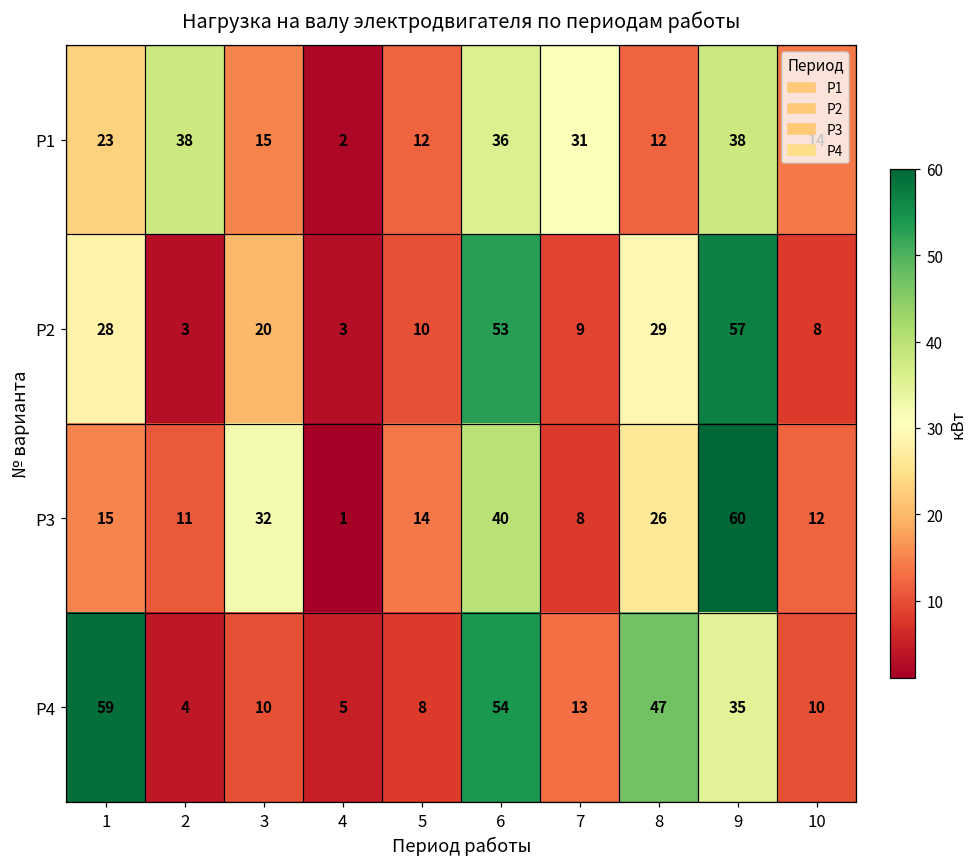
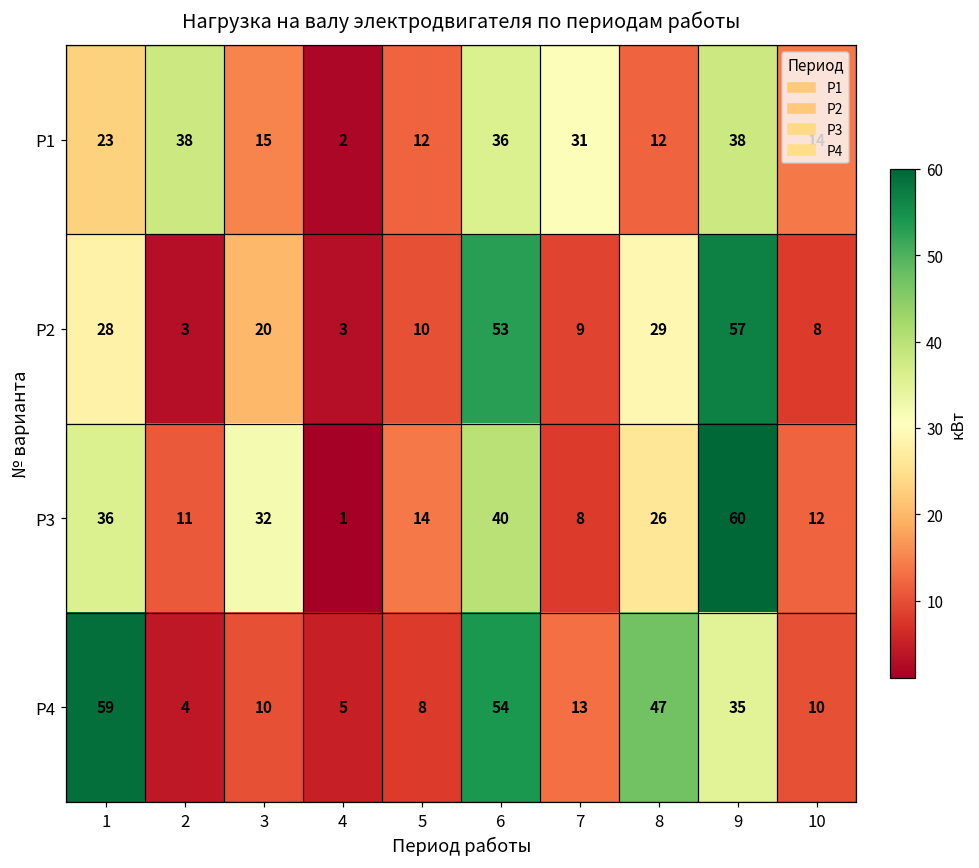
P3, 1: 15 -> 36
